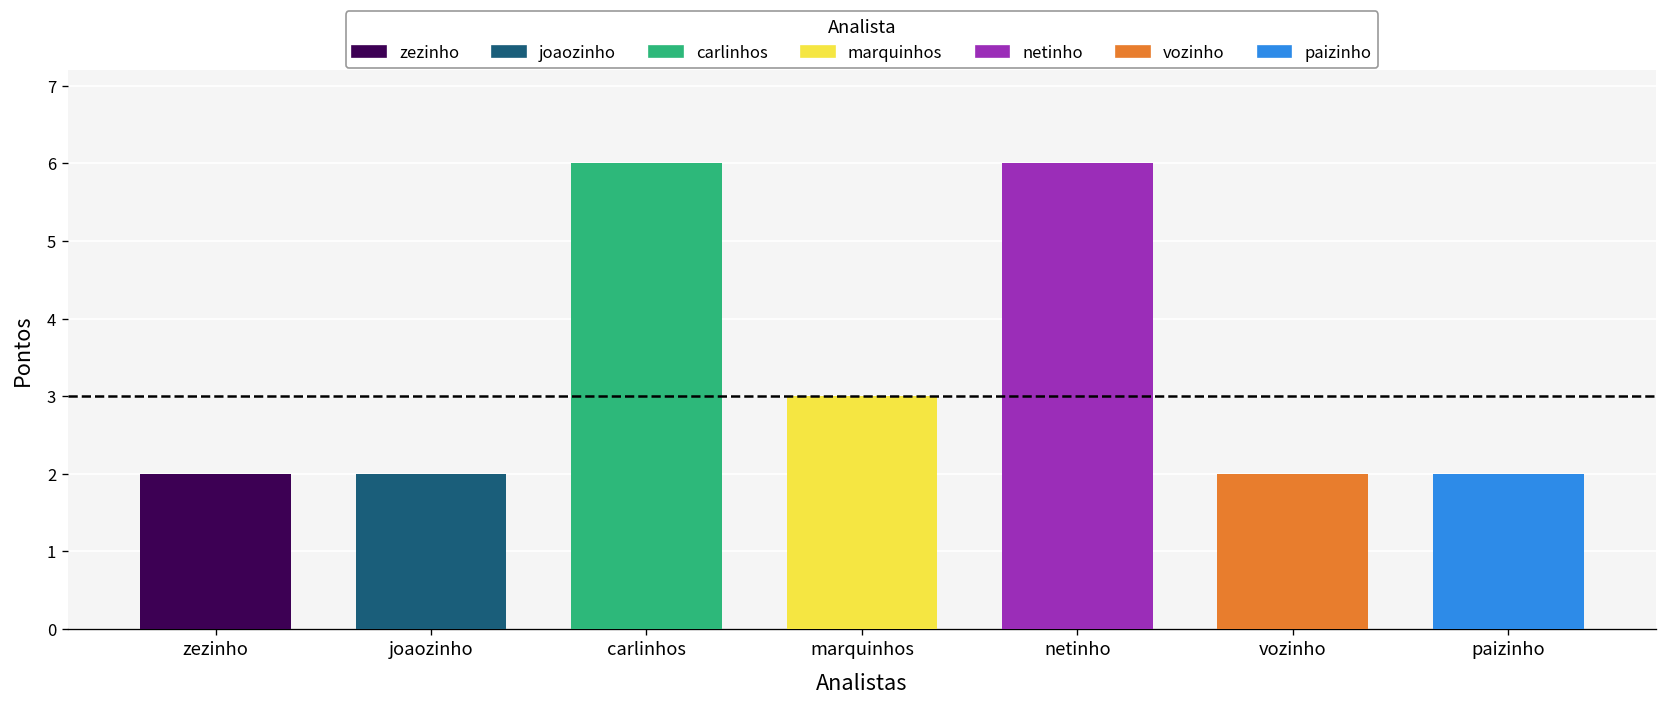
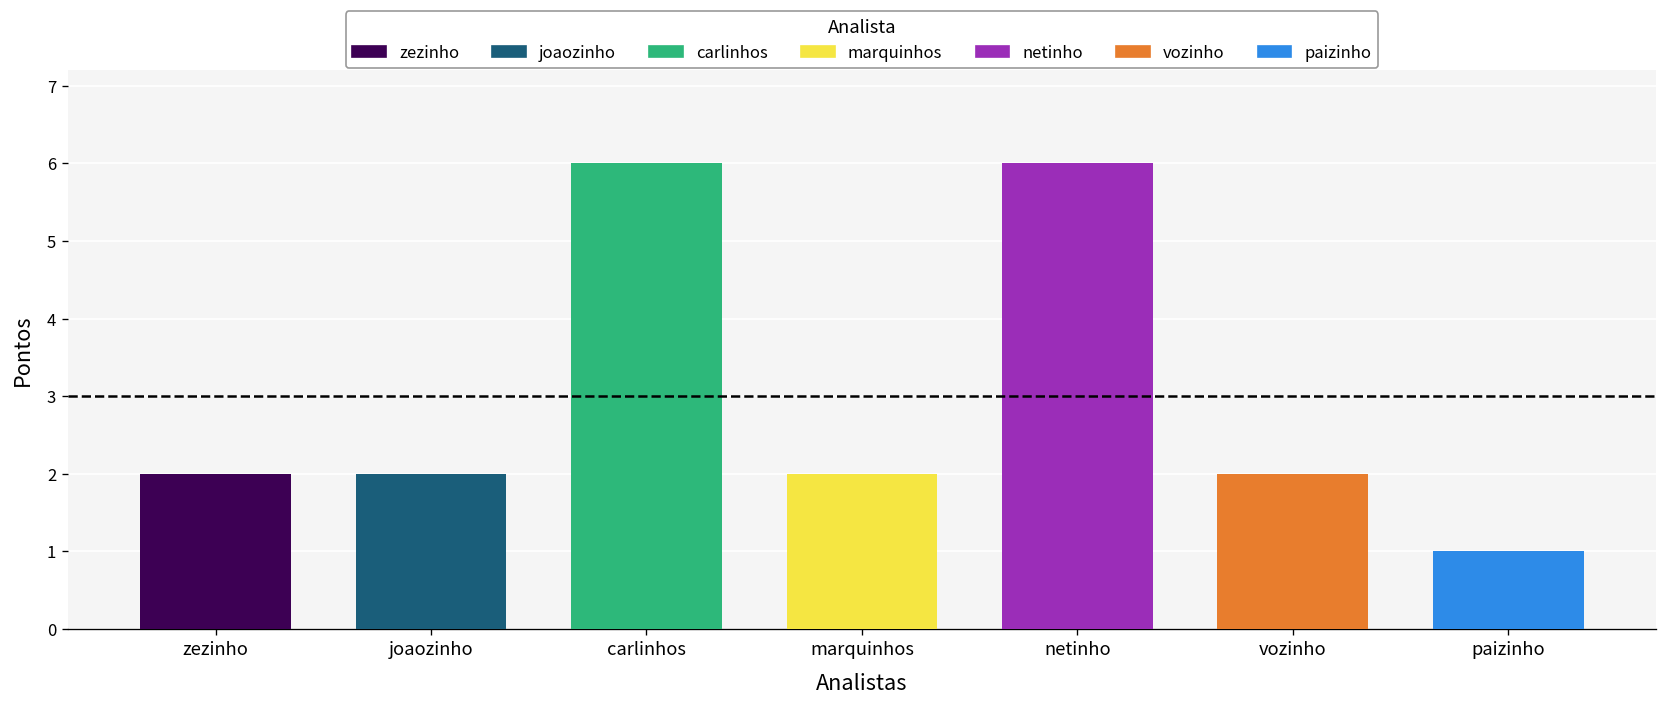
marquinhos: 3 -> 2
paizinho: 2 -> 1
